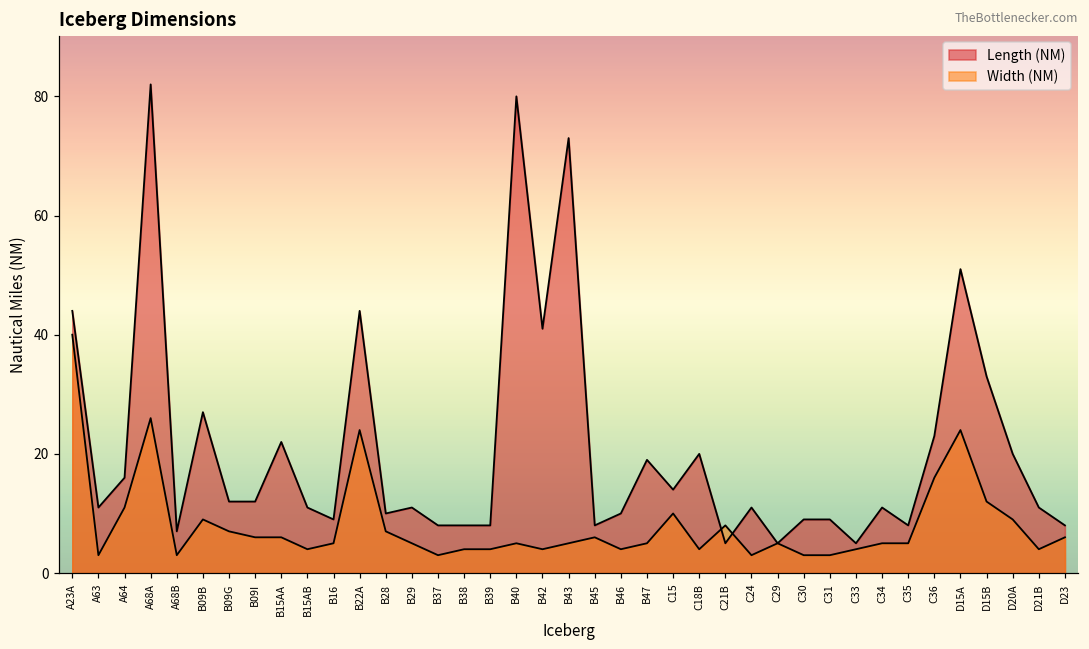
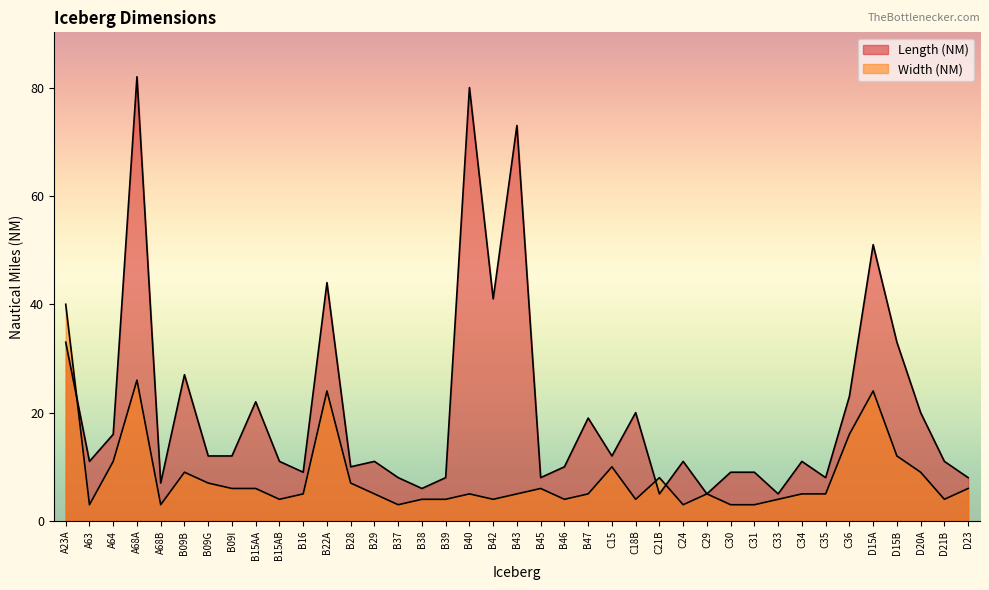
Length (NM), A23A: 44 -> 33
Length (NM), B38: 8 -> 6
Length (NM), C15: 14 -> 12
